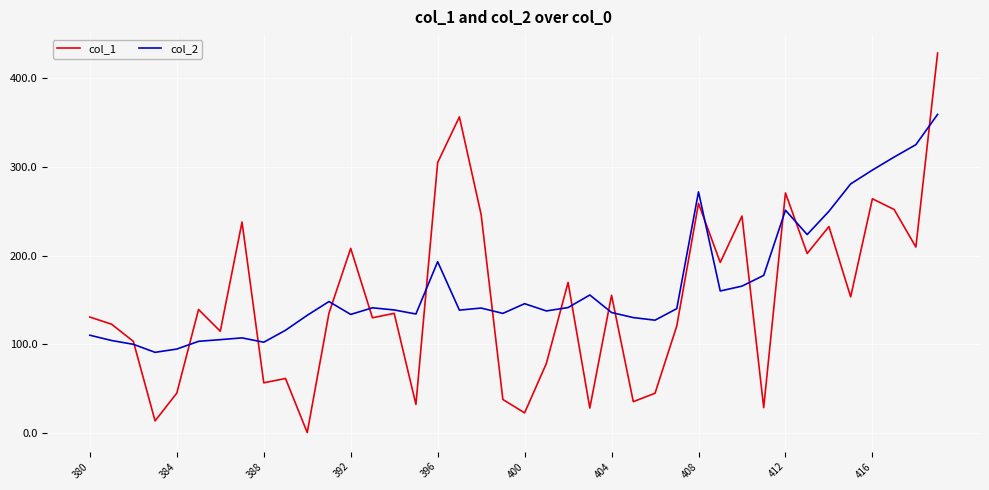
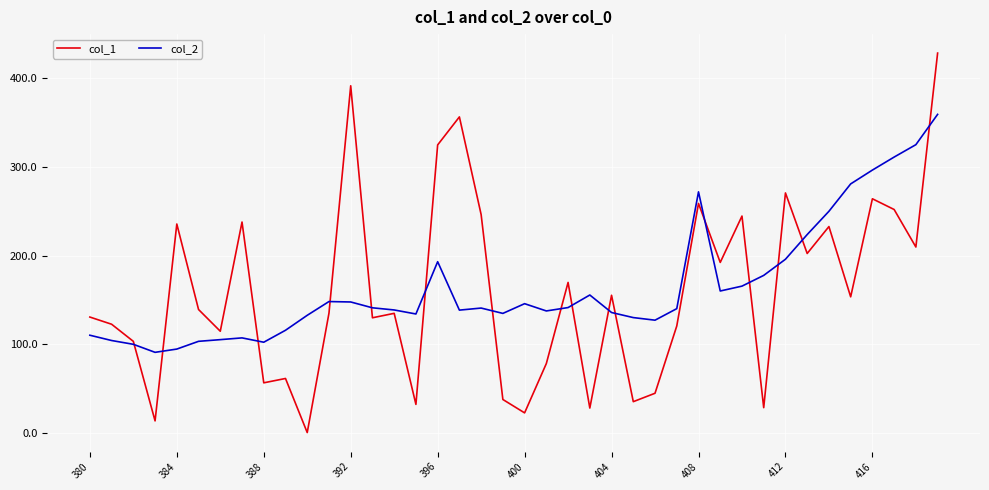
col_1, 384: 50 -> 240
col_1, 392: 210 -> 390
col_2, 392: 130 -> 150
col_1, 396: 300 -> 320
col_2, 412: 250 -> 200
